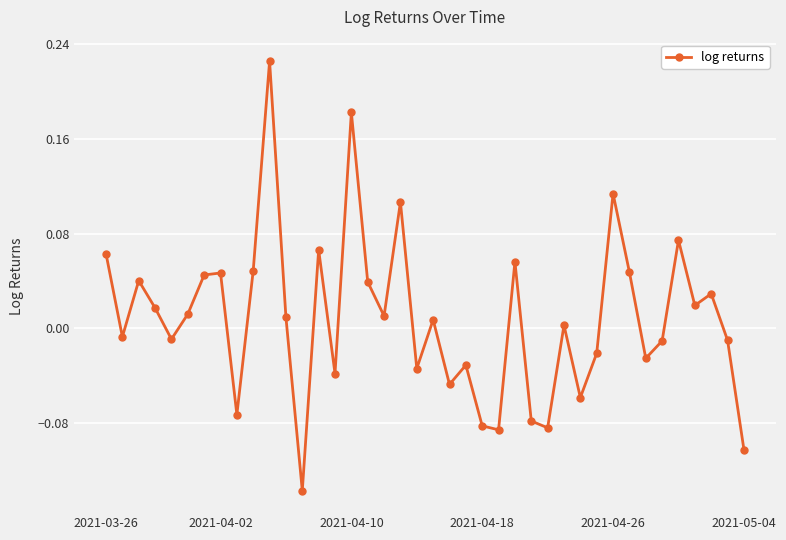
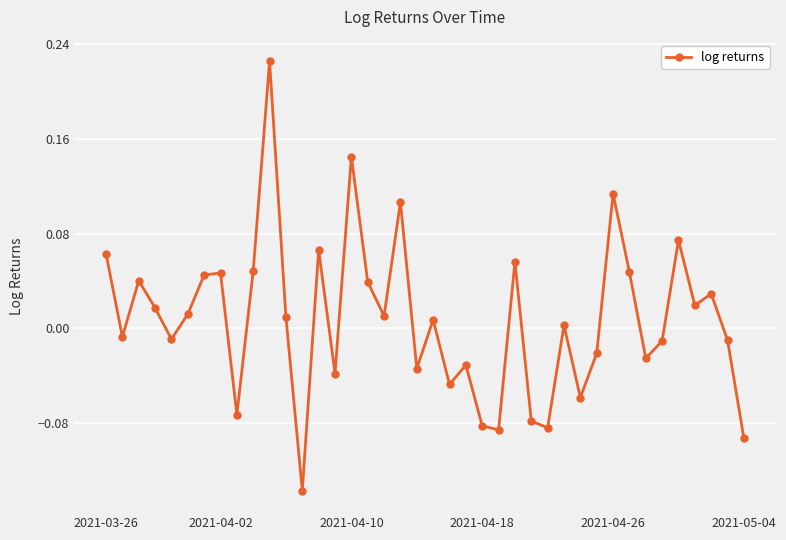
2021-04-10: 0.182 -> 0.145
2021-05-04: -0.102 -> -0.093
